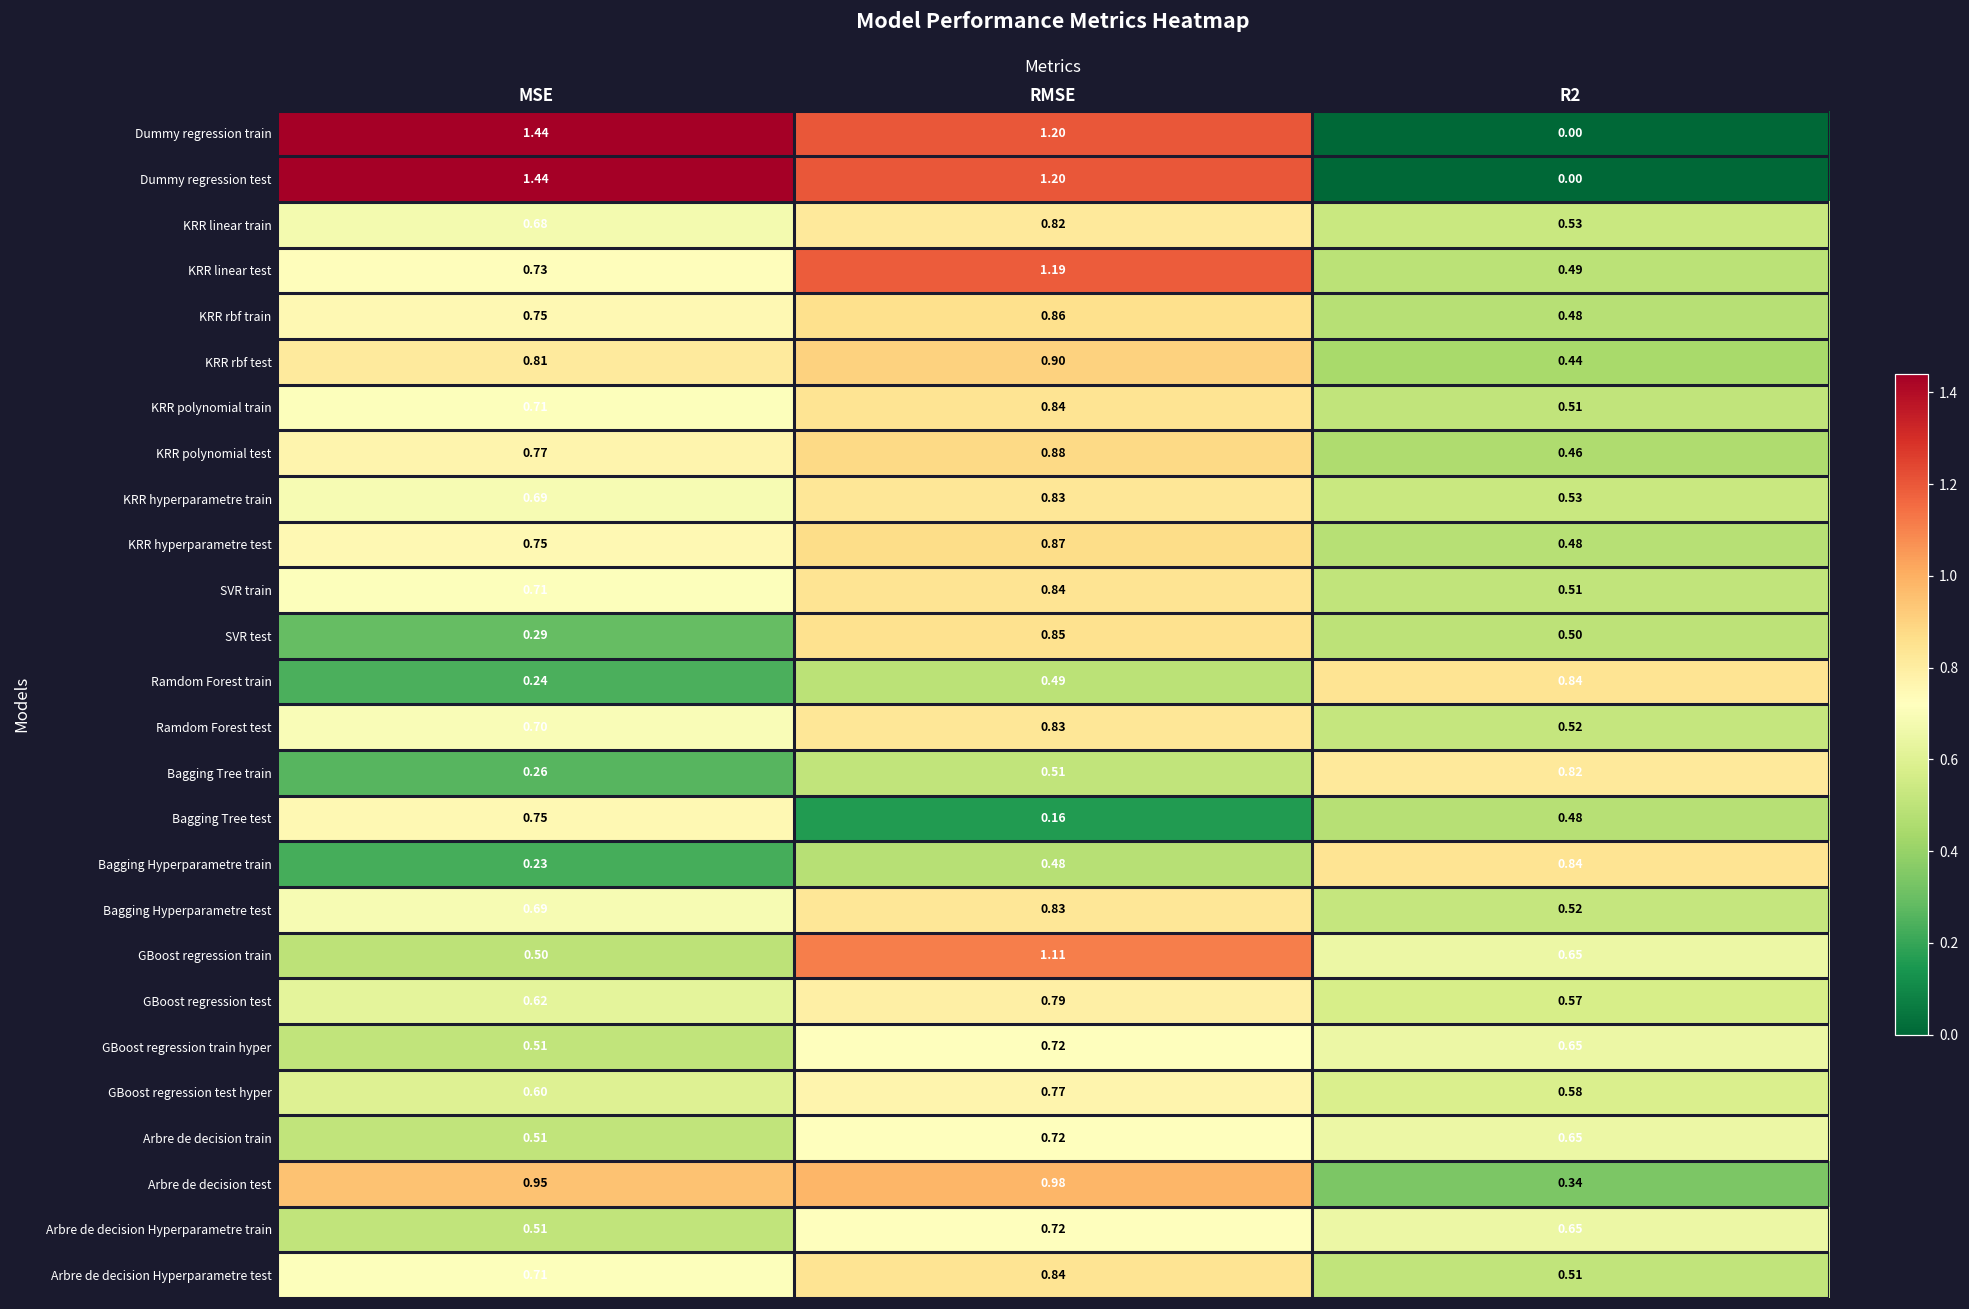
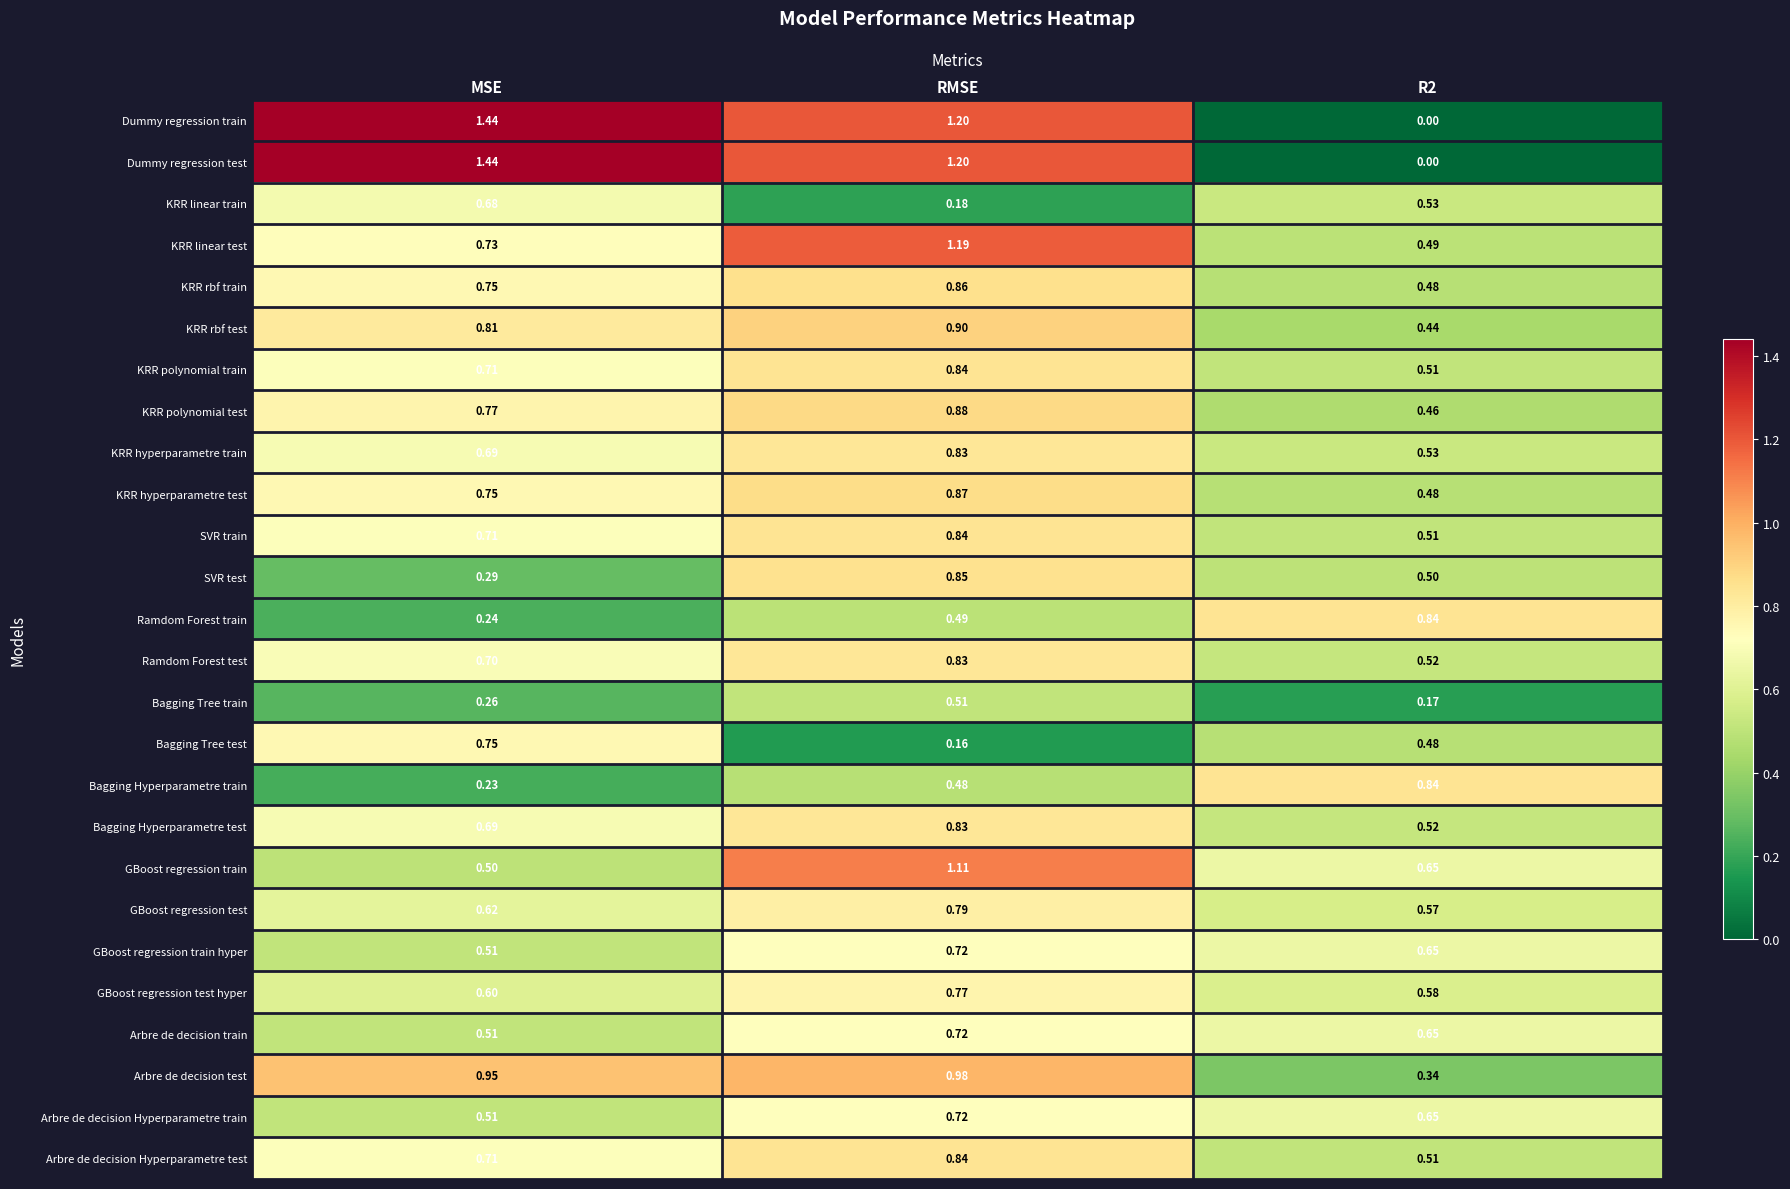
KRR linear train, RMSE: 0.82 -> 0.18
Bagging Tree train, R2: 0.82 -> 0.17
